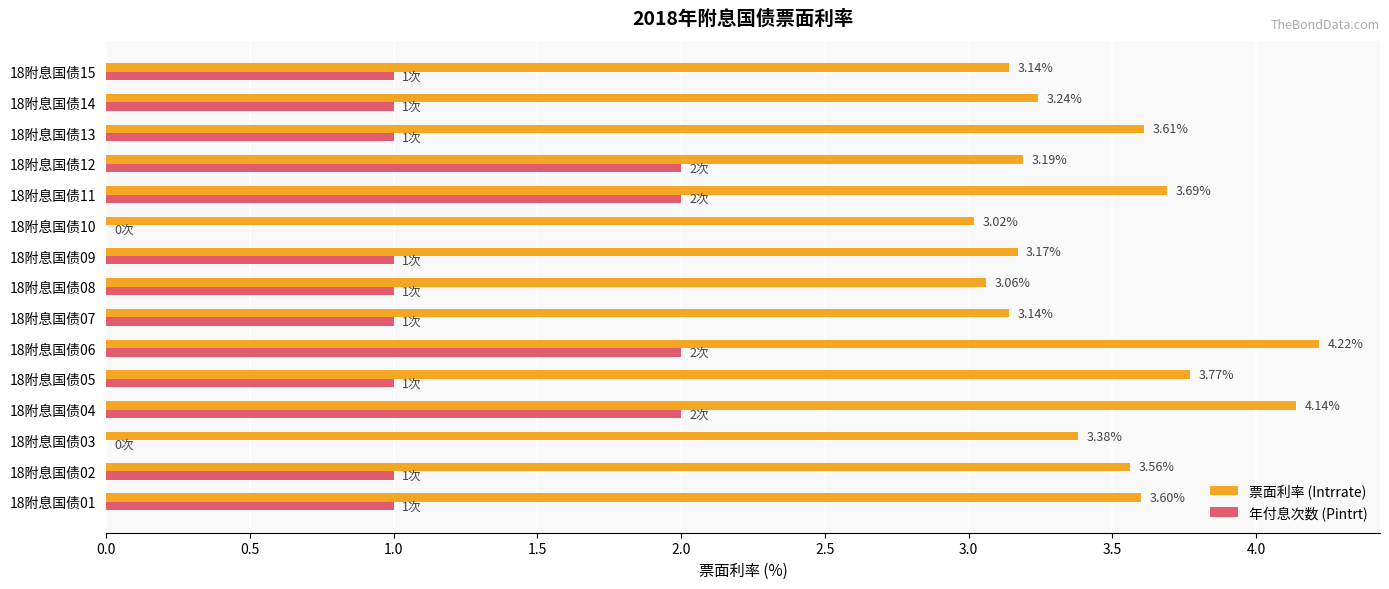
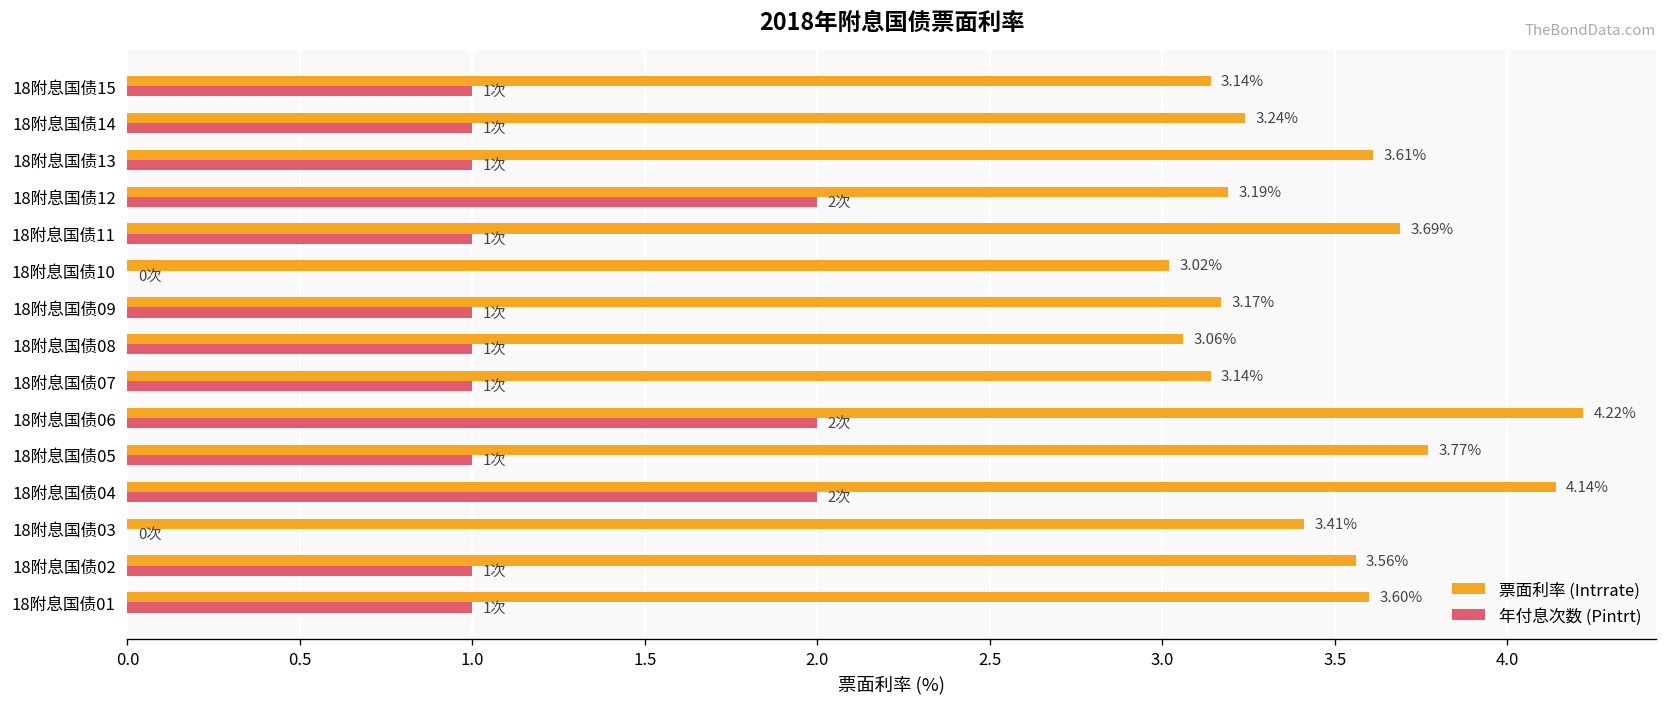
年付息次数 (Pintrt), 18附息国债11: 2次 -> 1次
票面利率 (Intrrate), 18附息国债03: 3.38% -> 3.41%
